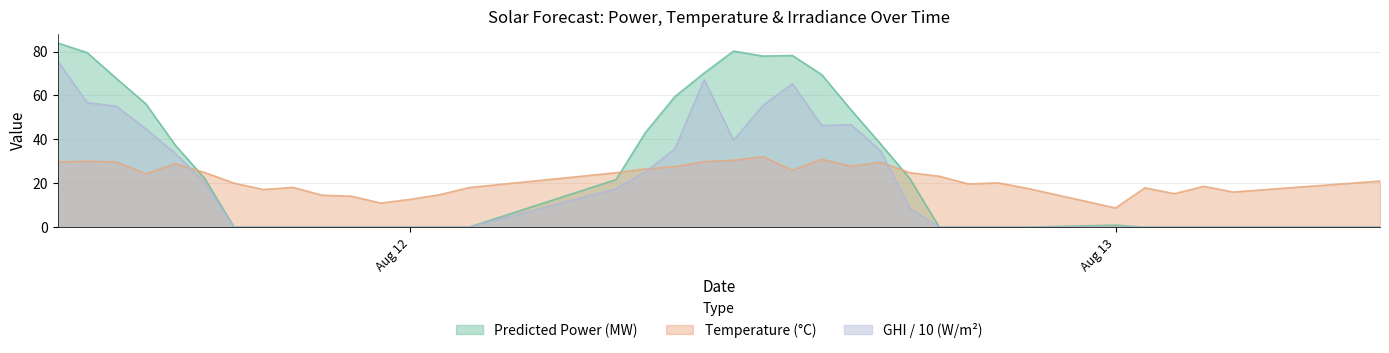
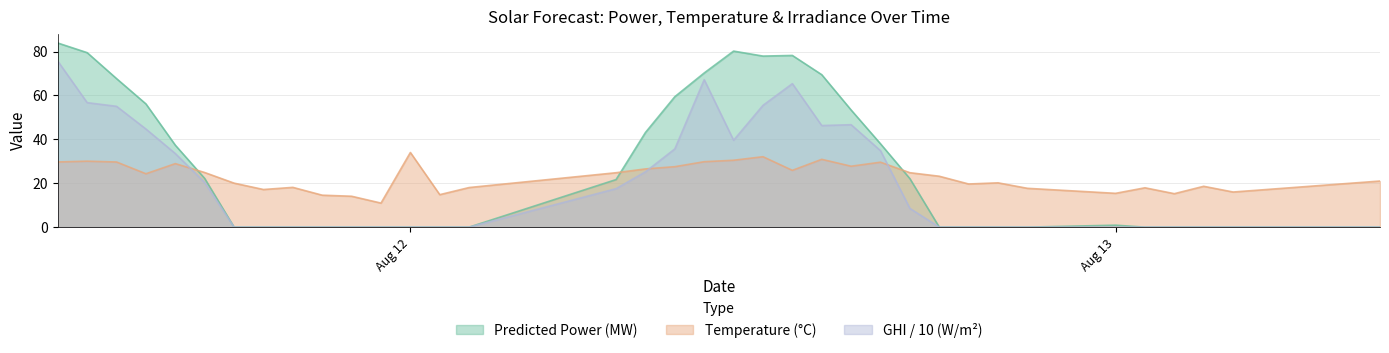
Temperature (°C), Aug 12: 13 -> 34
Temperature (°C), Aug 13: 9 -> 15
